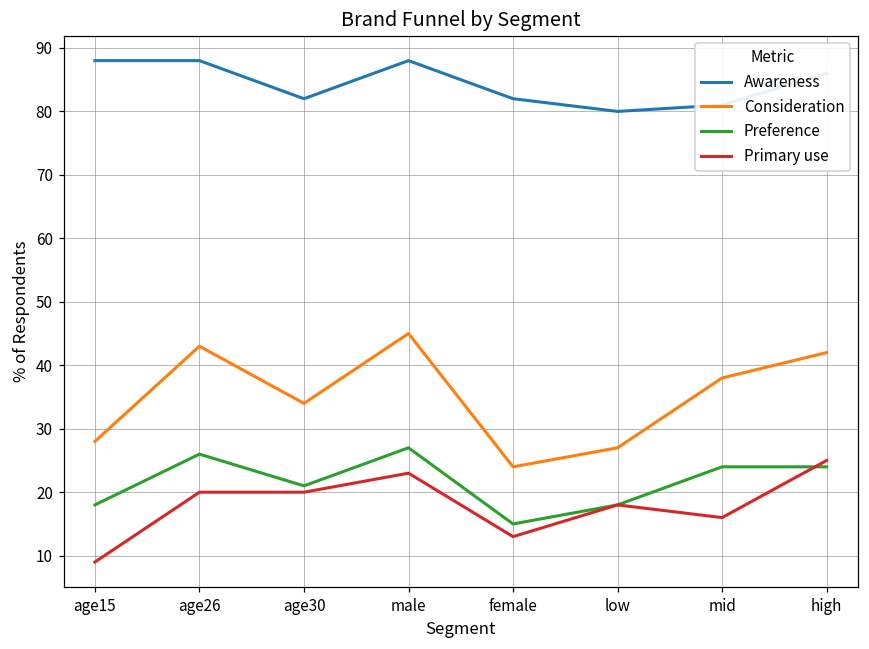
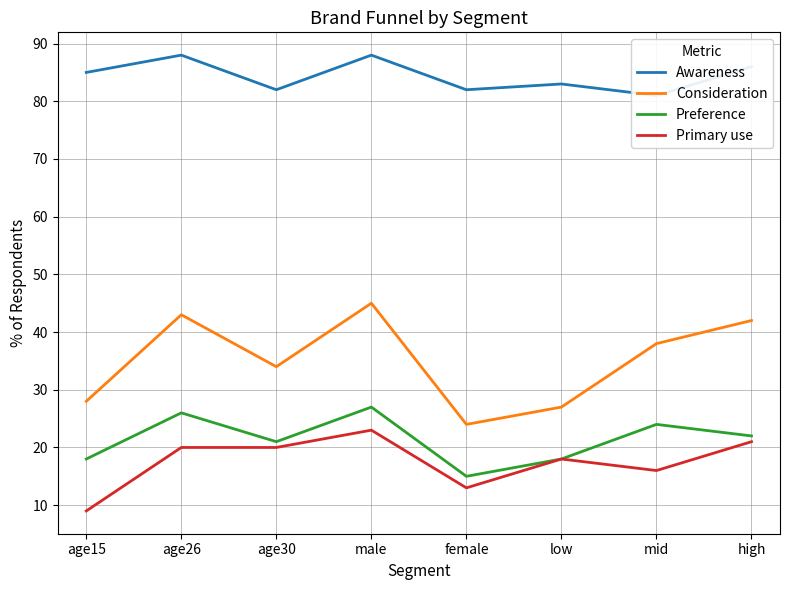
Awareness, age15: 88 -> 85
Awareness, low: 80 -> 83
Preference, high: 24 -> 22
Primary use, high: 25 -> 21
